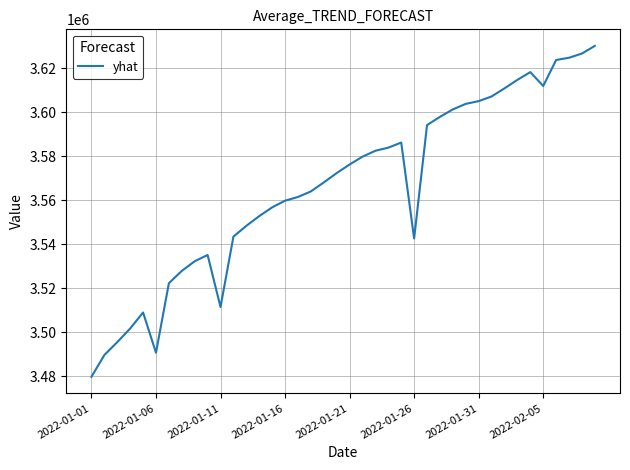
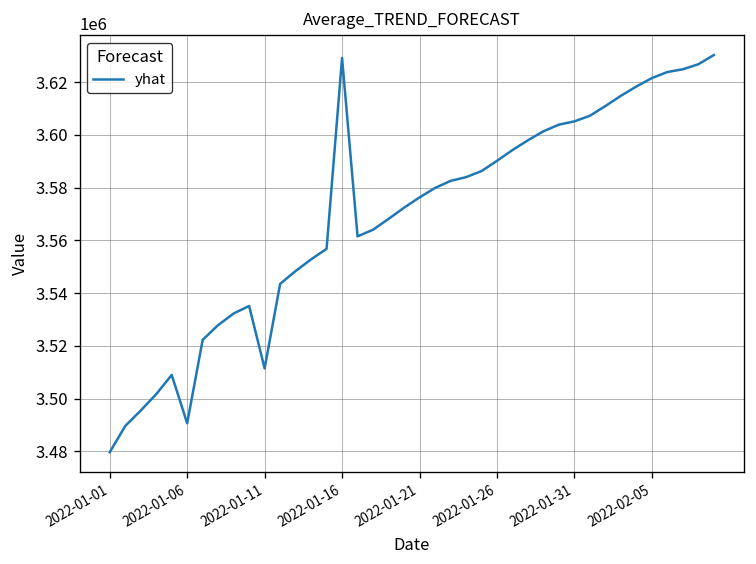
2022-01-16: 3560000 -> 3629000
2022-01-26: 3543000 -> 3590000
2022-02-05: 3612000 -> 3621000
